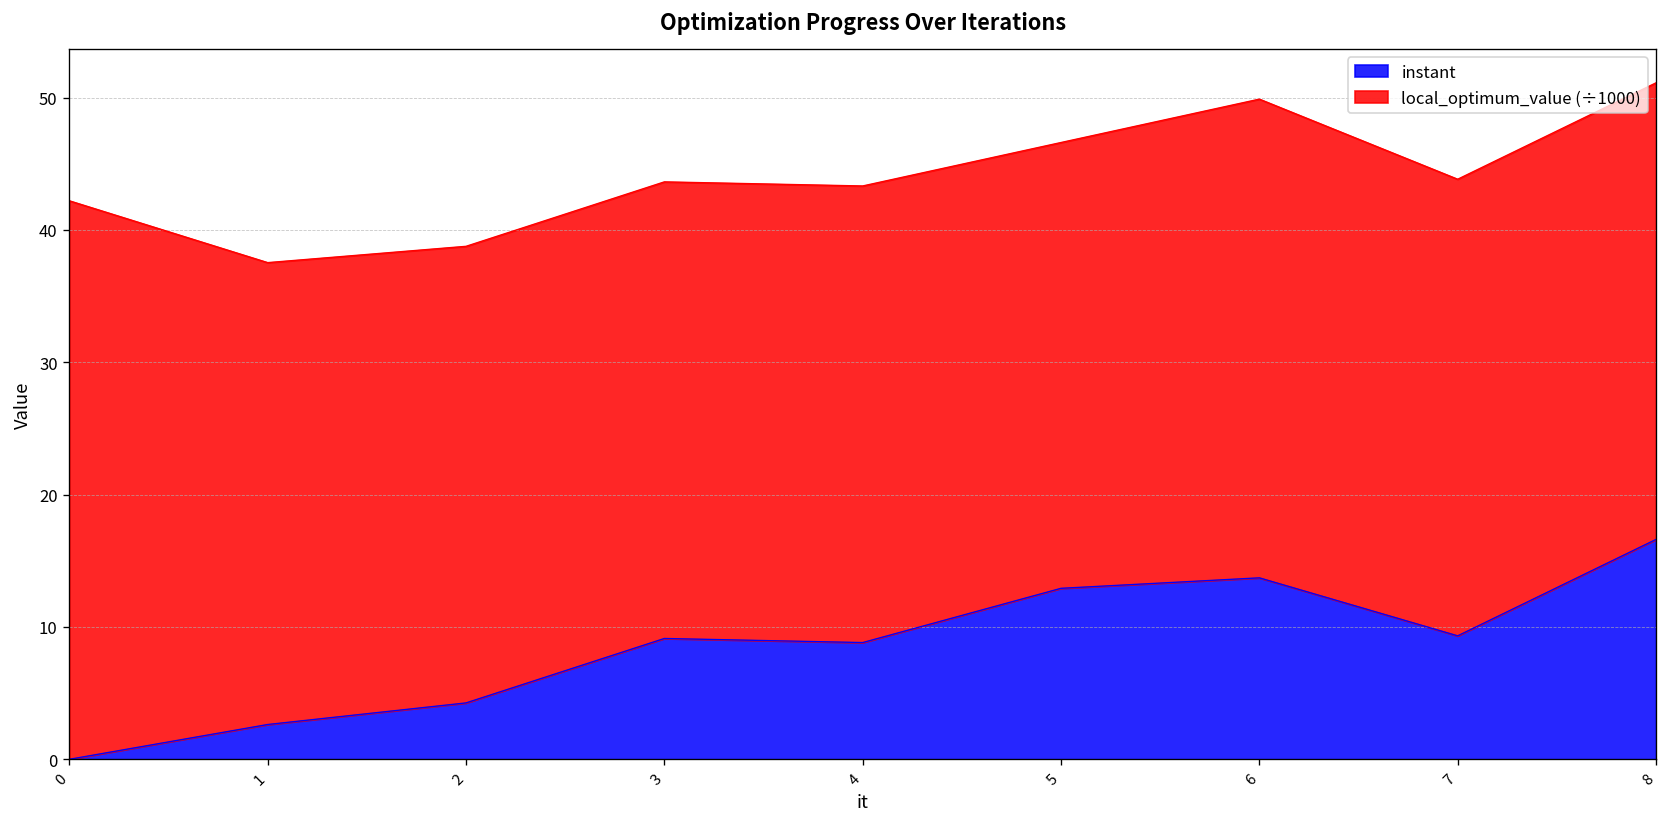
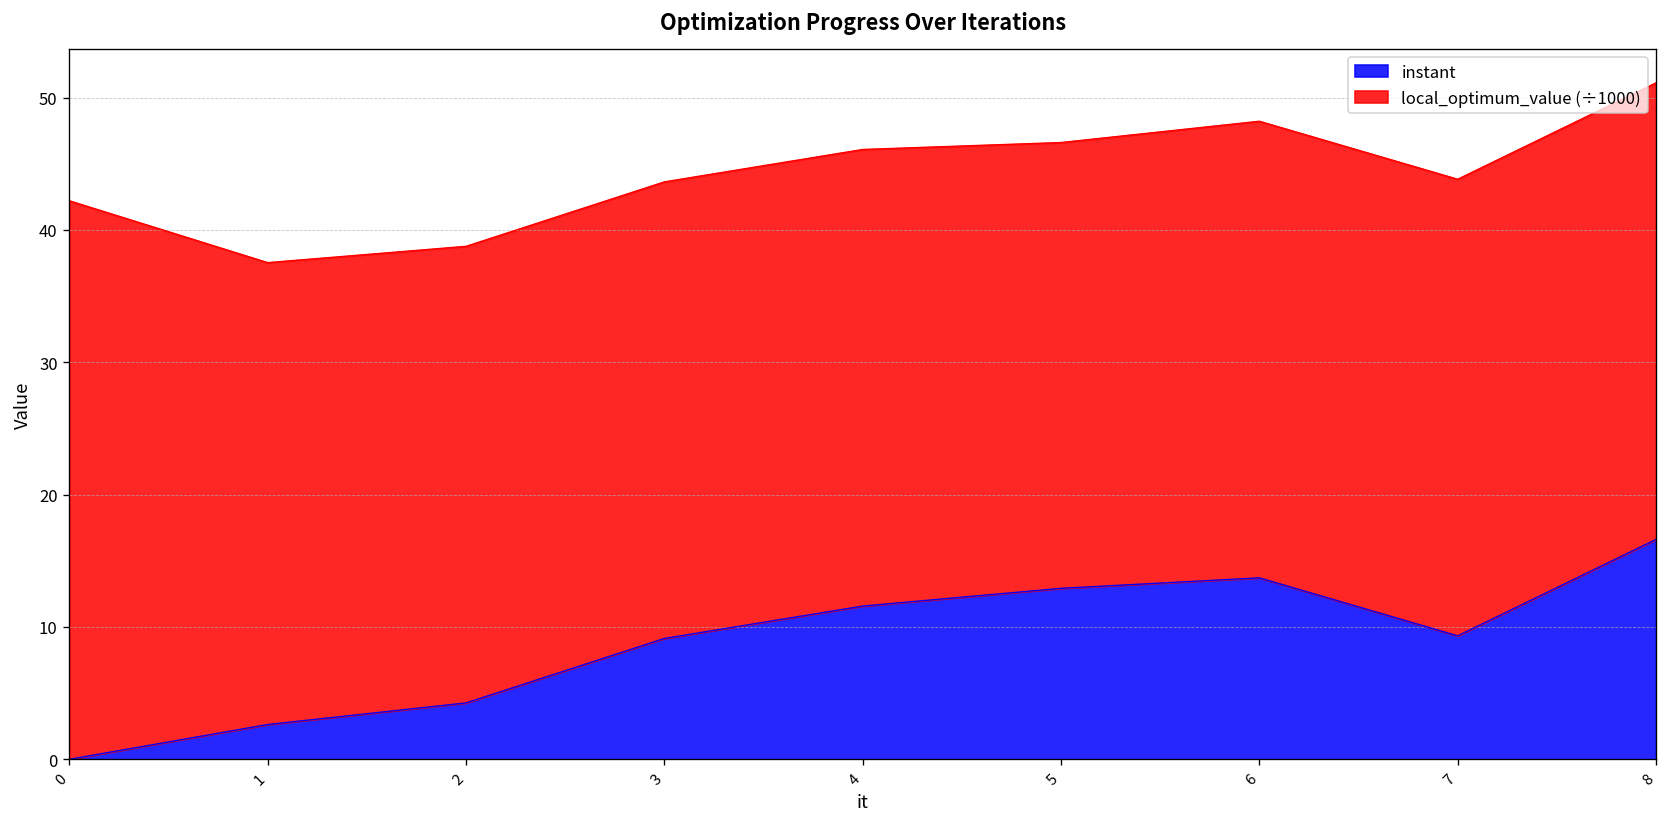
instant, 4: 8.8 -> 11.6
local_optimum_value (÷1000), 6: 36.2 -> 34.5
